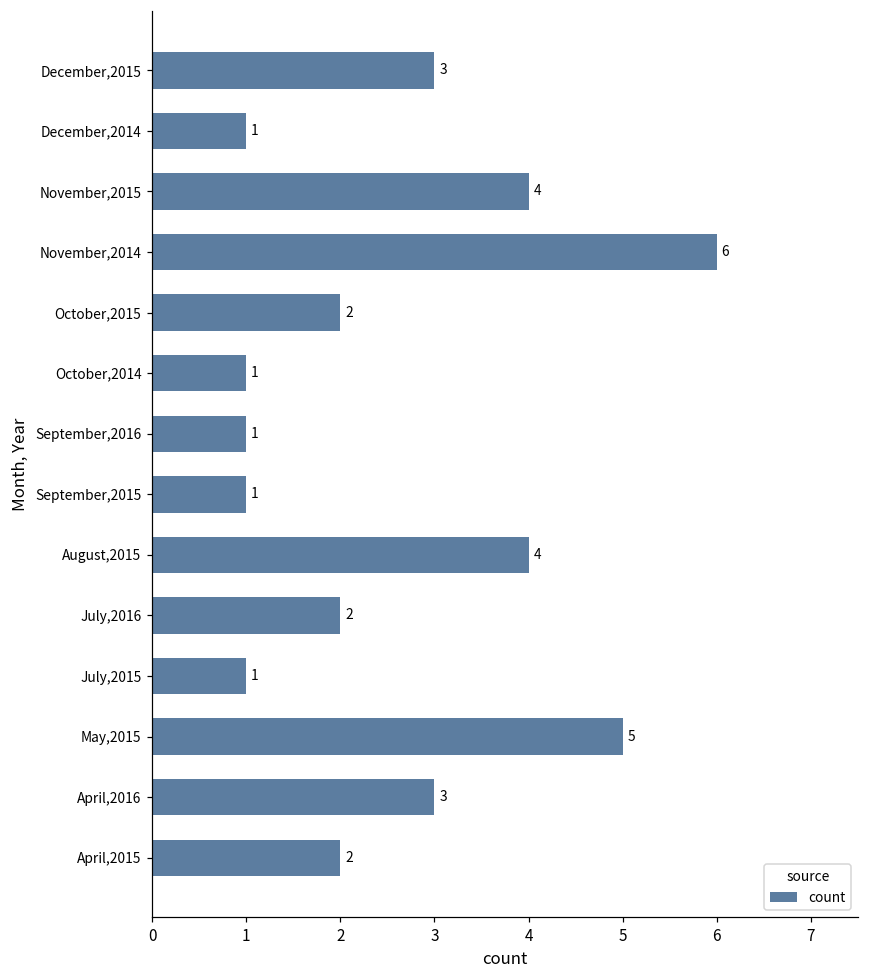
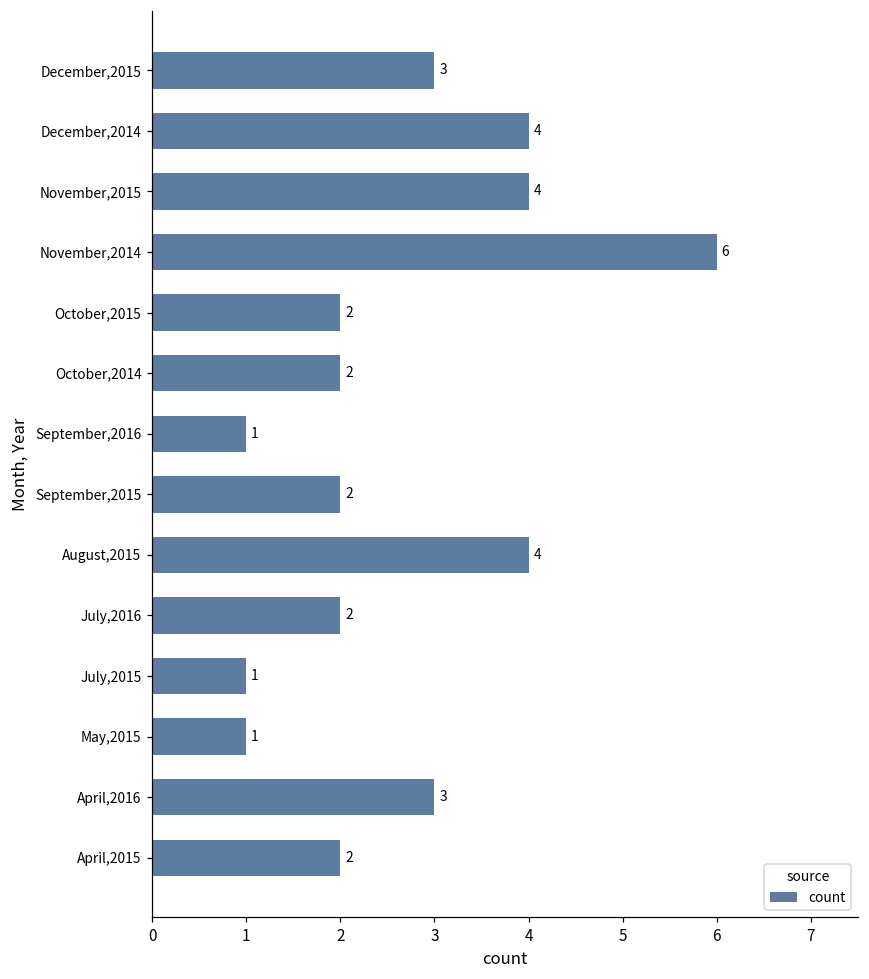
December,2014: 1 -> 4
October,2014: 1 -> 2
September,2015: 1 -> 2
May,2015: 5 -> 1
